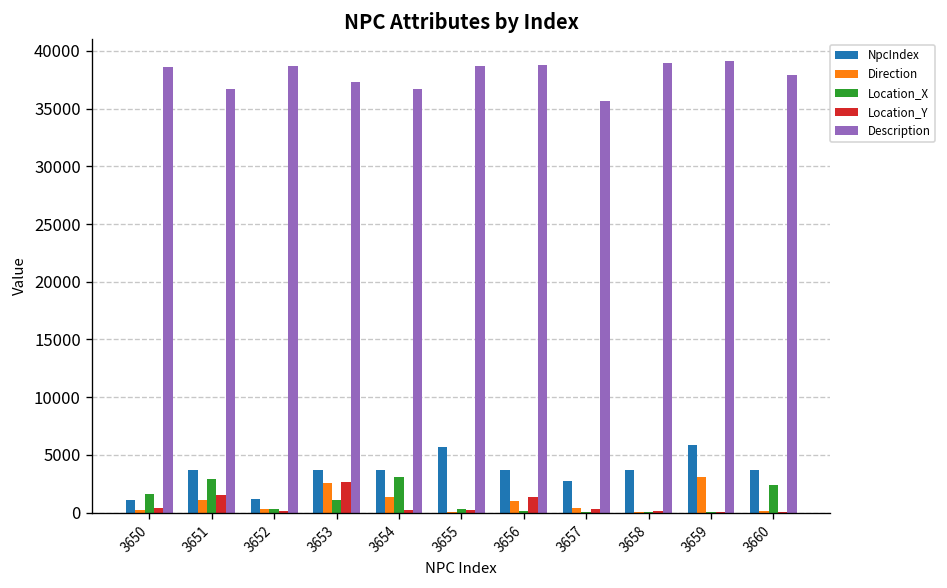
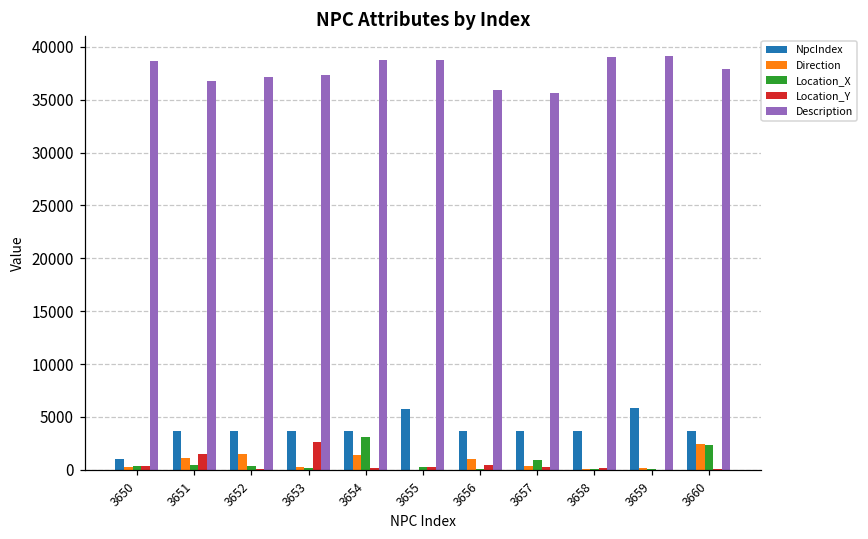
Location_X, 3650: 2000 -> 0
Location_X, 3651: 3000 -> 0
NpcIndex, 3652: 1000 -> 4000
Direction, 3652: 0 -> 2000
Description, 3652: 39000 -> 37000
Direction, 3653: 3000 -> 0
Location_X, 3653: 1000 -> 0
Description, 3654: 37000 -> 39000
Location_Y, 3656: 1000 -> 0
Description, 3656: 39000 -> 36000
NpcIndex, 3657: 3000 -> 4000
Location_X, 3657: 0 -> 1000
Direction, 3659: 3000 -> 0
Direction, 3660: 0 -> 2000
